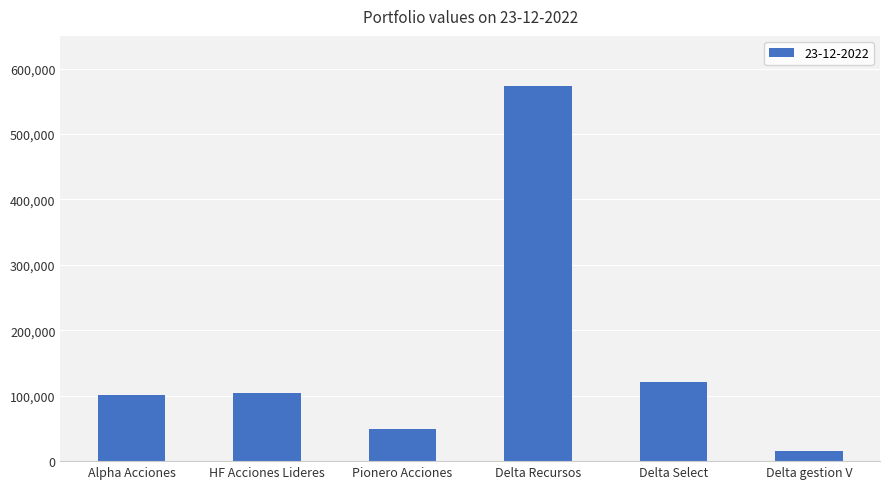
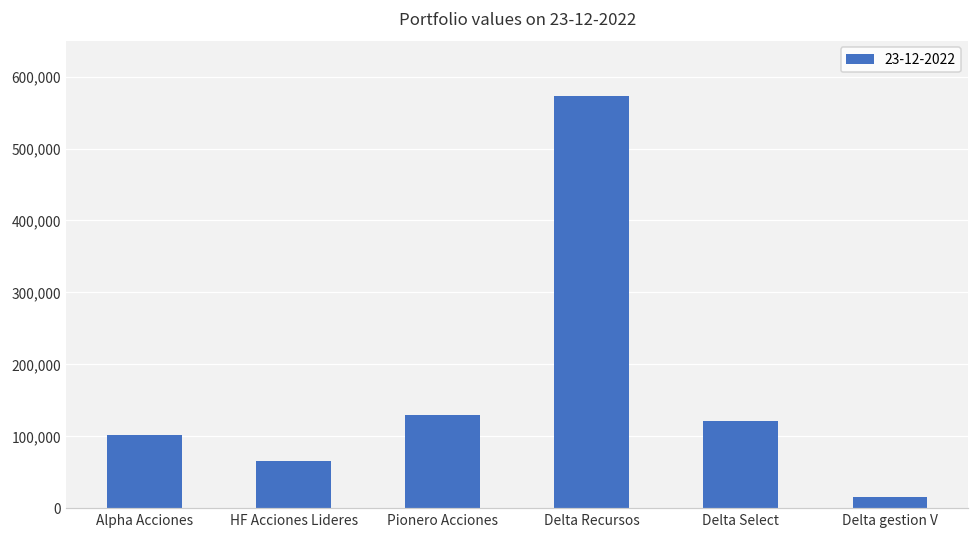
HF Acciones Lideres: 100,000 -> 70,000
Pionero Acciones: 50,000 -> 130,000
